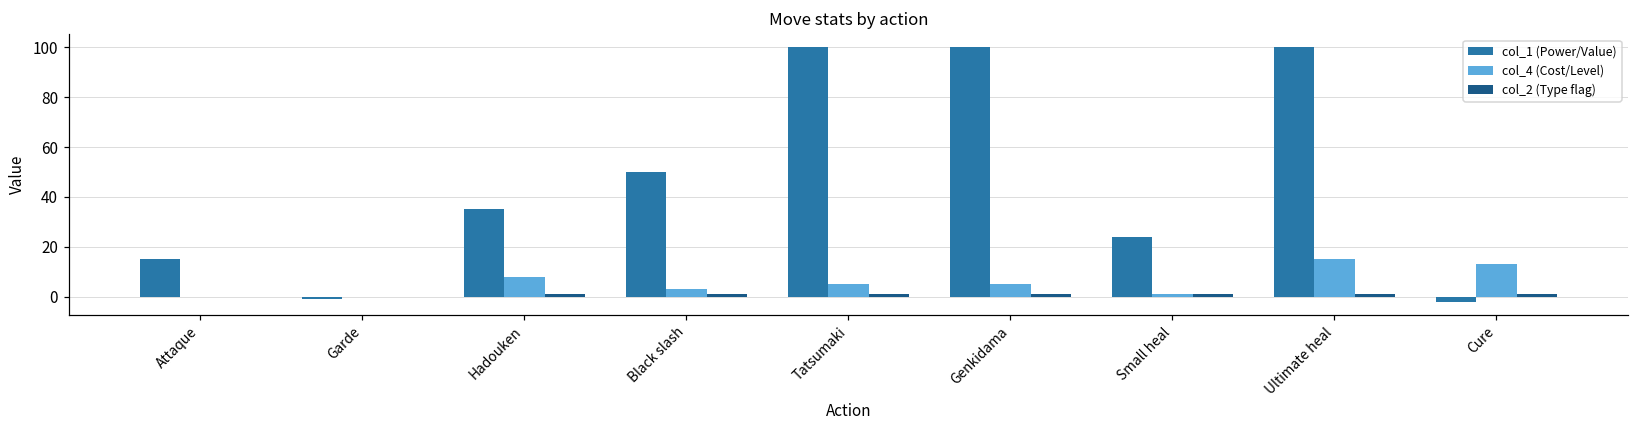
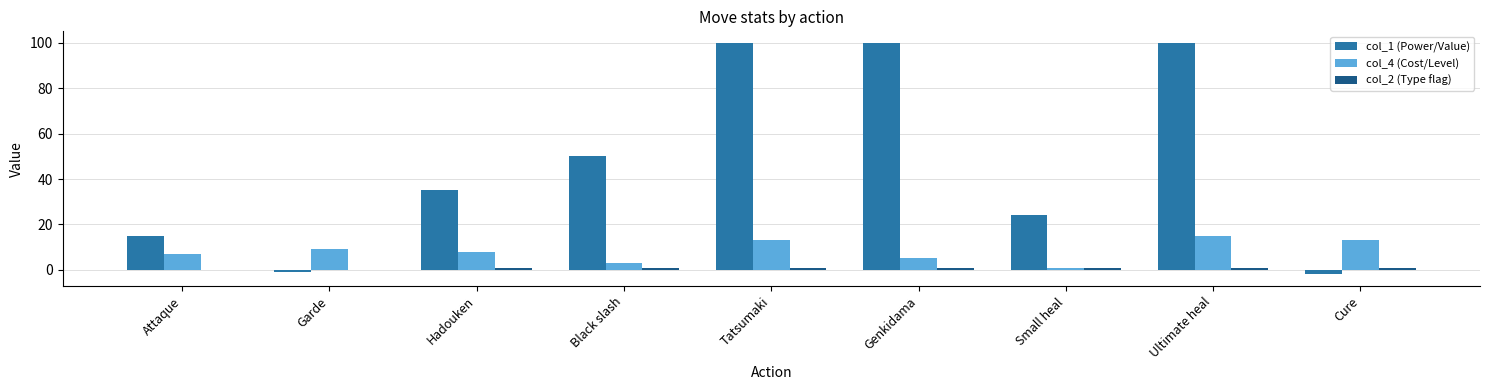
col_4 (Cost/Level), Attaque: 0 -> 7
col_4 (Cost/Level), Garde: 0 -> 9
col_4 (Cost/Level), Tatsumaki: 5 -> 13
